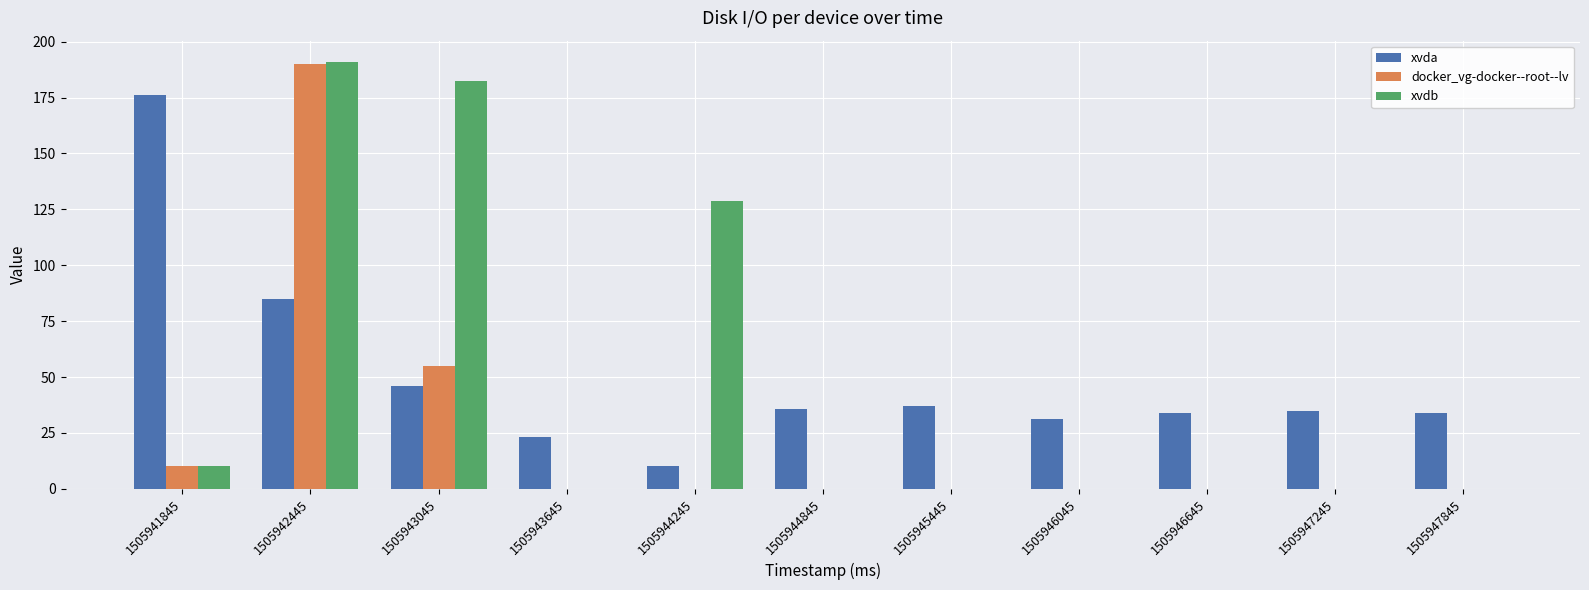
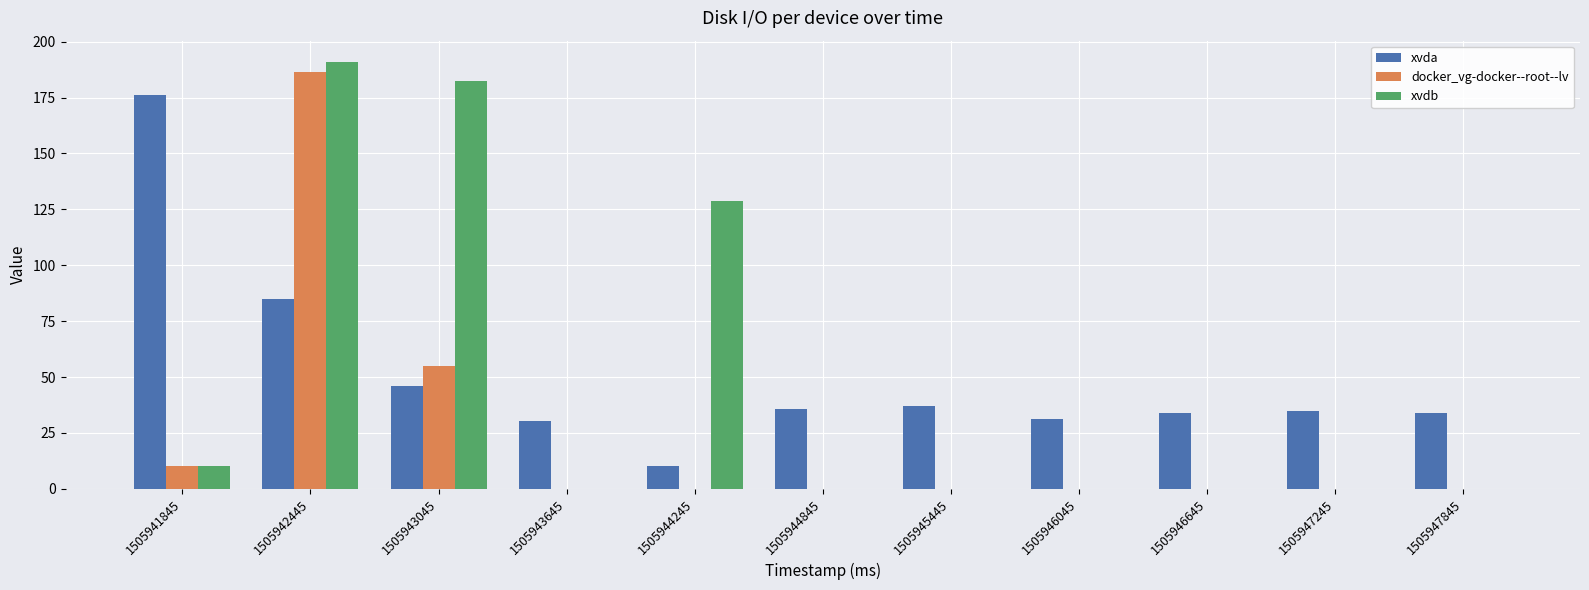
docker_vg-docker--root--lv, 1505942445: 190 -> 187
xvda, 1505943645: 23 -> 30
